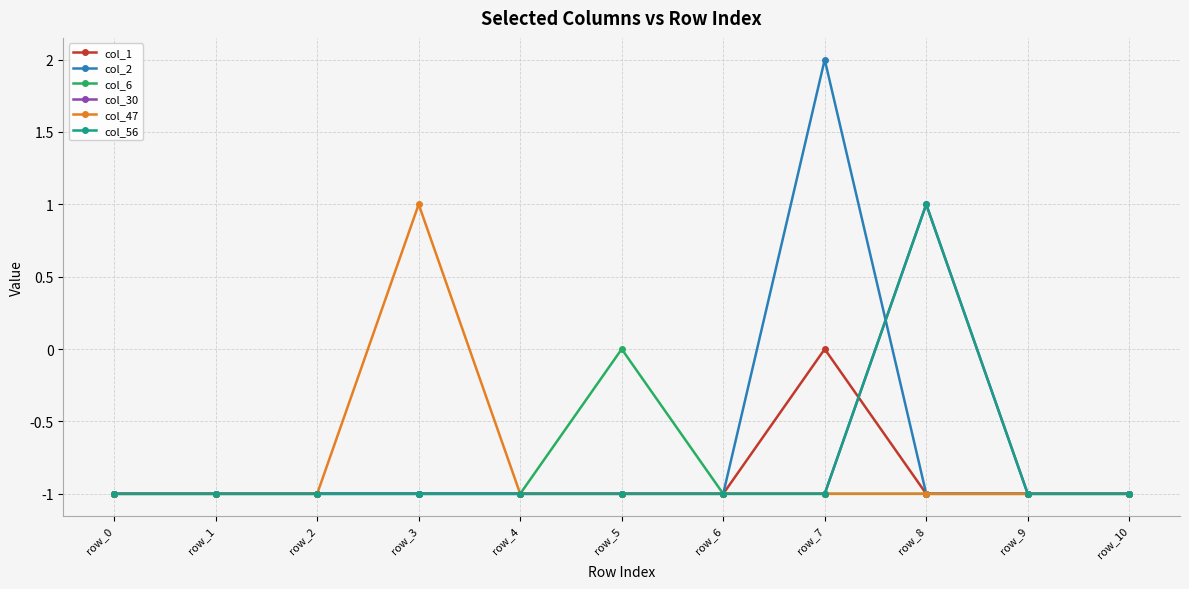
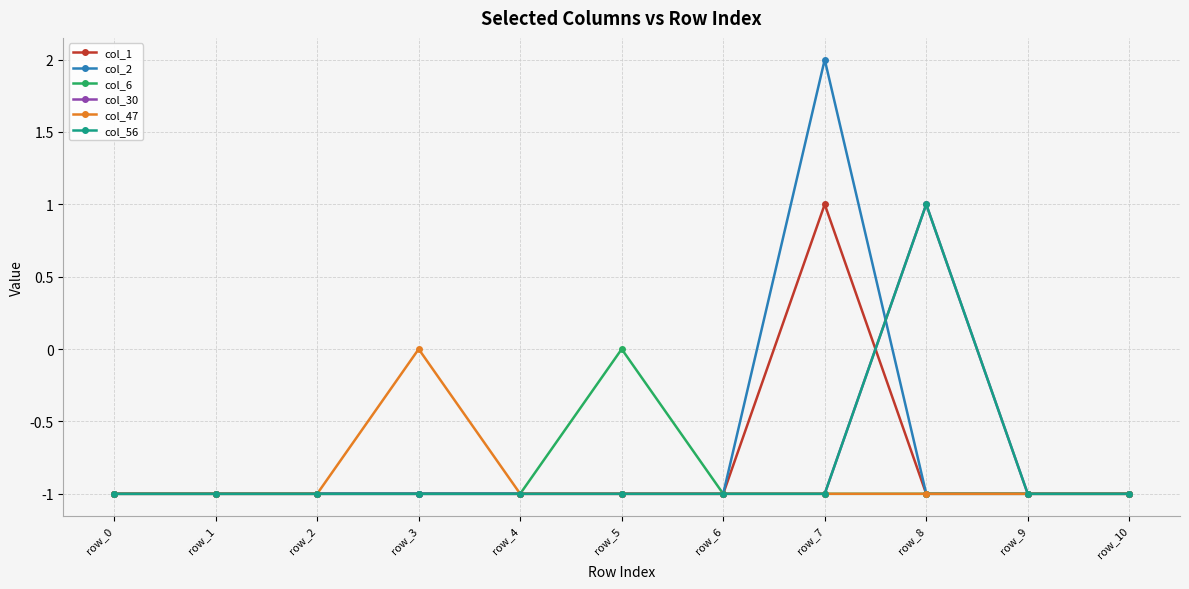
col_47, row_3: 1 -> 0
col_1, row_7: 0 -> 1
